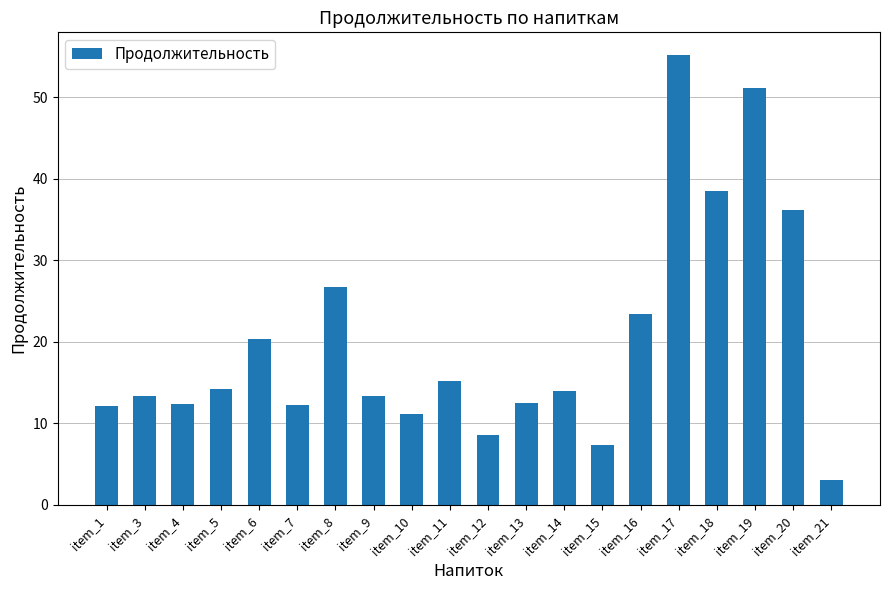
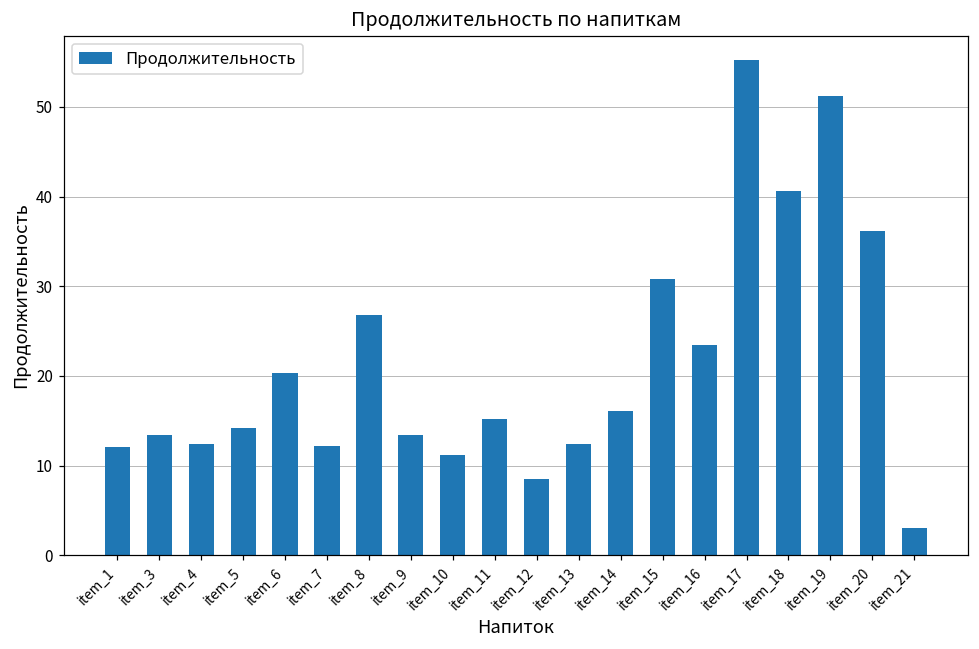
item_14: 14 -> 16
item_15: 7 -> 31
item_18: 38 -> 41
